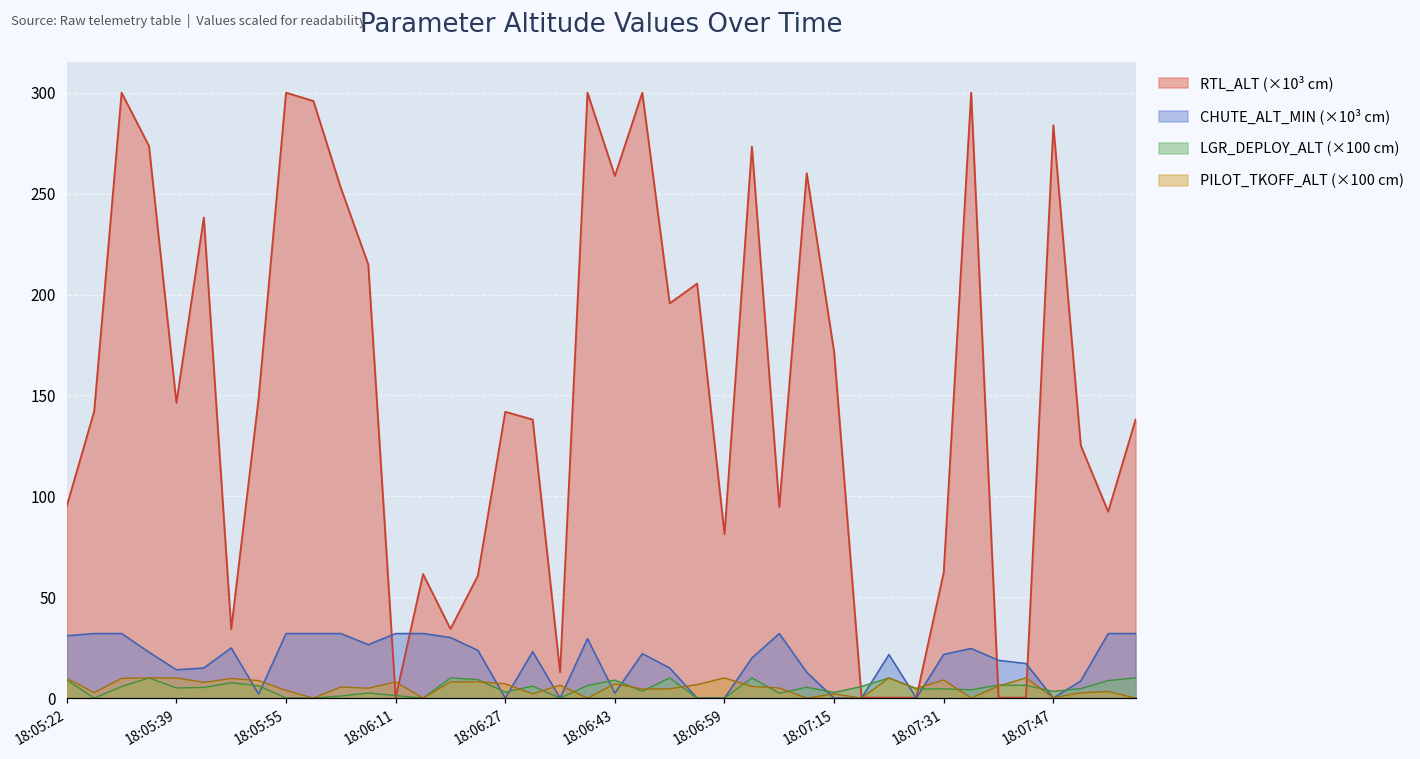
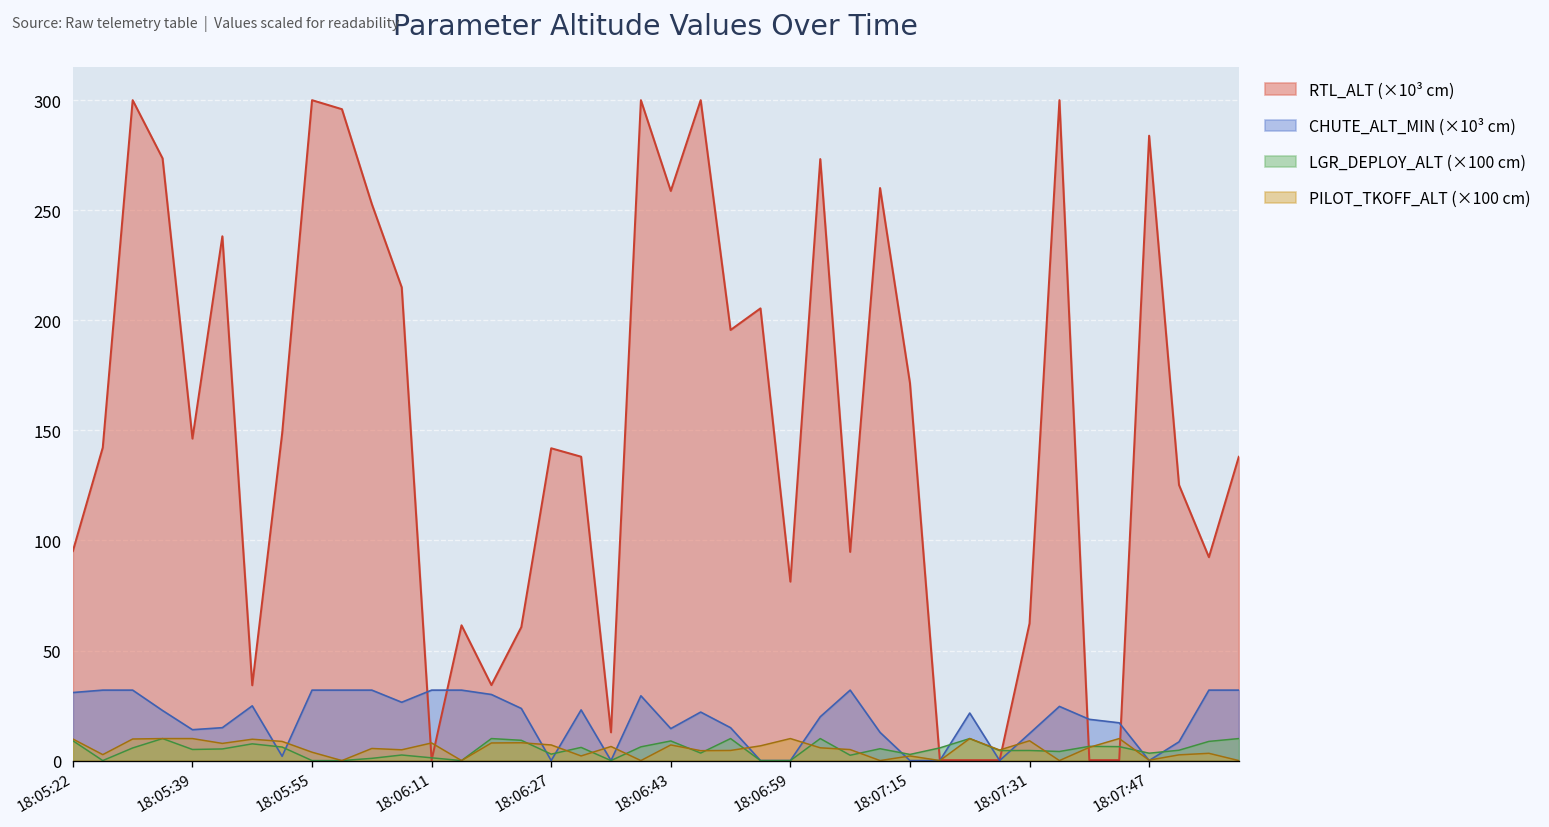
CHUTE_ALT_MIN (×10³ cm), 18:06:43: 2 -> 15
CHUTE_ALT_MIN (×10³ cm), 18:07:31: 22 -> 12
